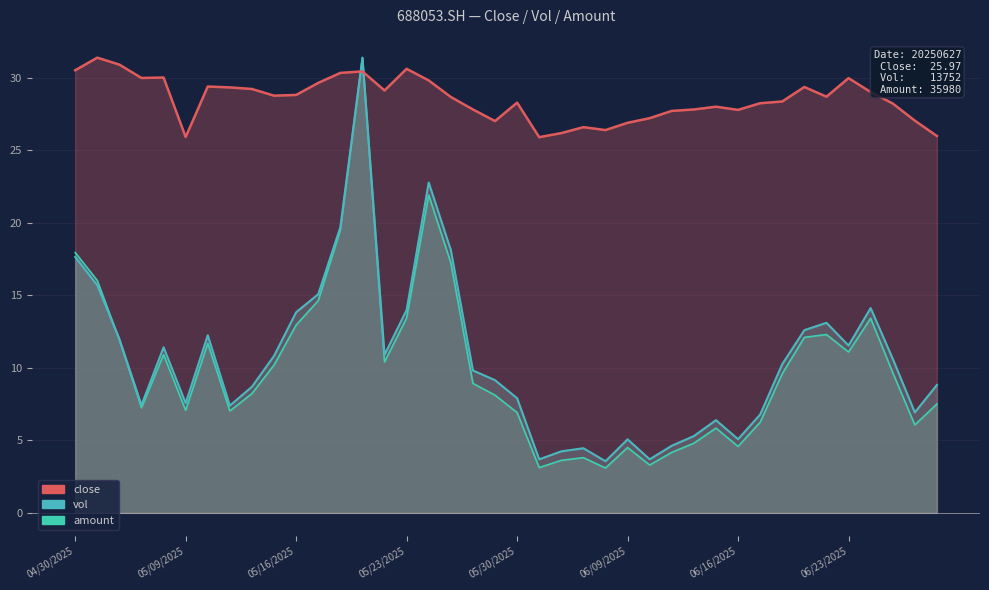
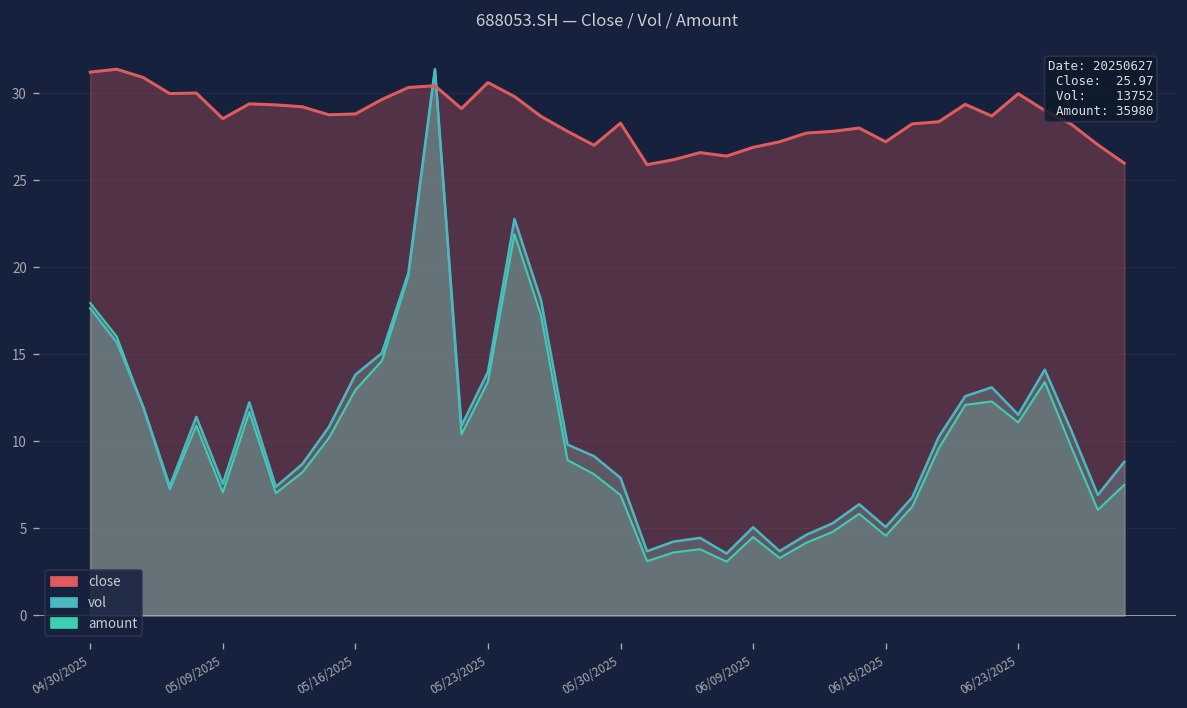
close, 04/30/2025: 30.5 -> 31.2
close, 05/09/2025: 25.9 -> 28.5
close, 06/16/2025: 27.8 -> 27.2
